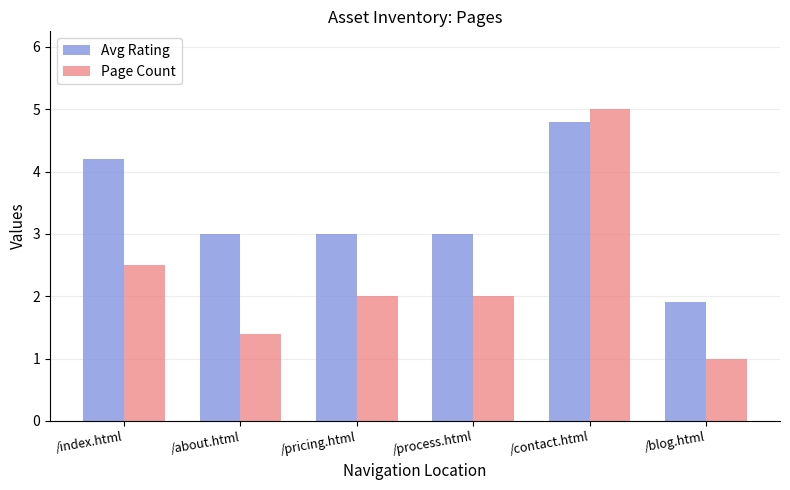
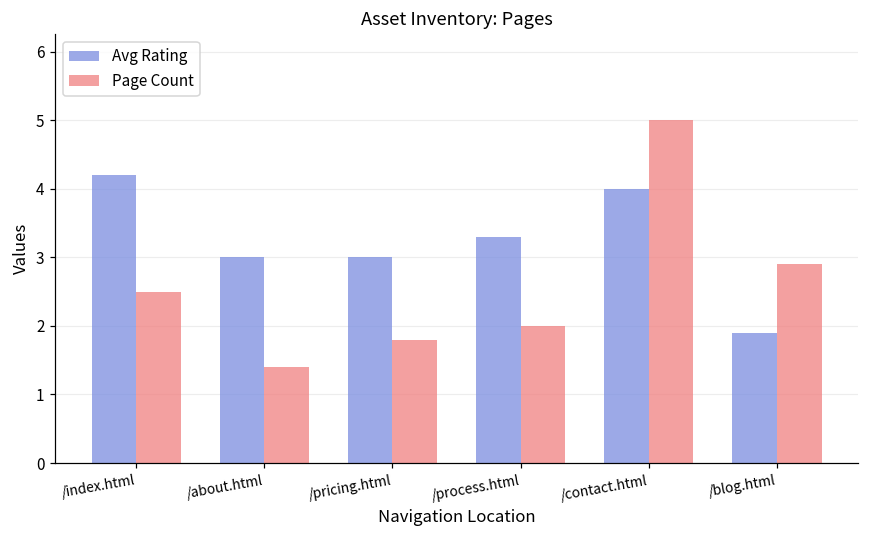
Page Count, /pricing.html: 2.0 -> 1.8
Avg Rating, /process.html: 3.0 -> 3.3
Avg Rating, /contact.html: 4.8 -> 4.0
Page Count, /blog.html: 1.0 -> 2.9
